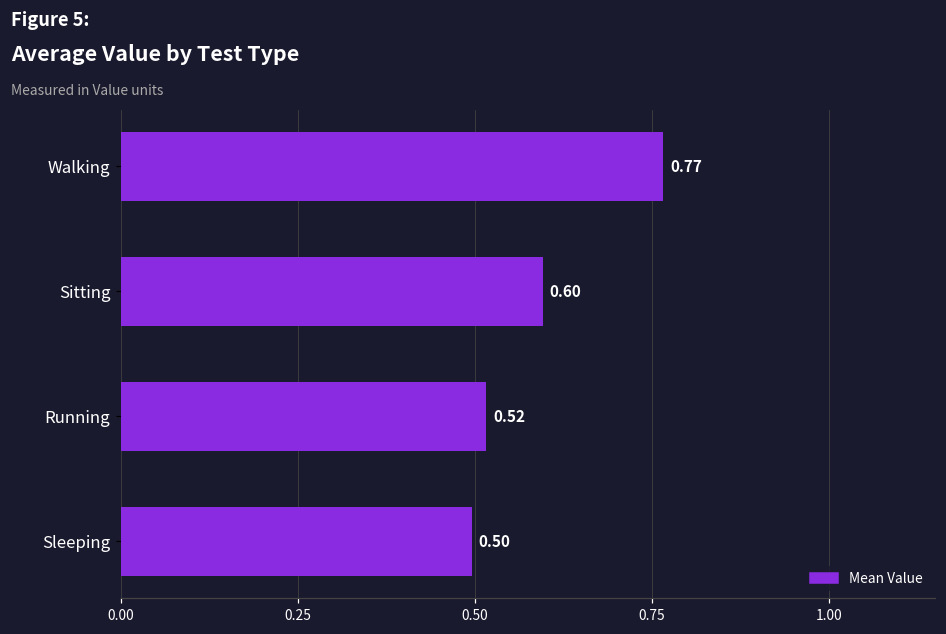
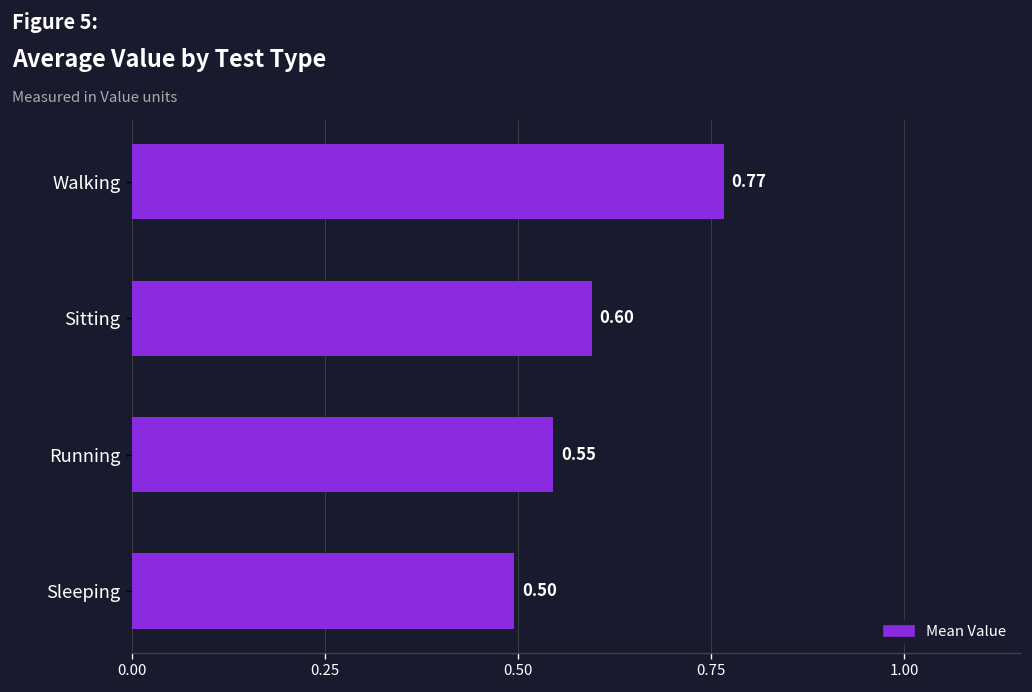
Running: 0.52 -> 0.55
